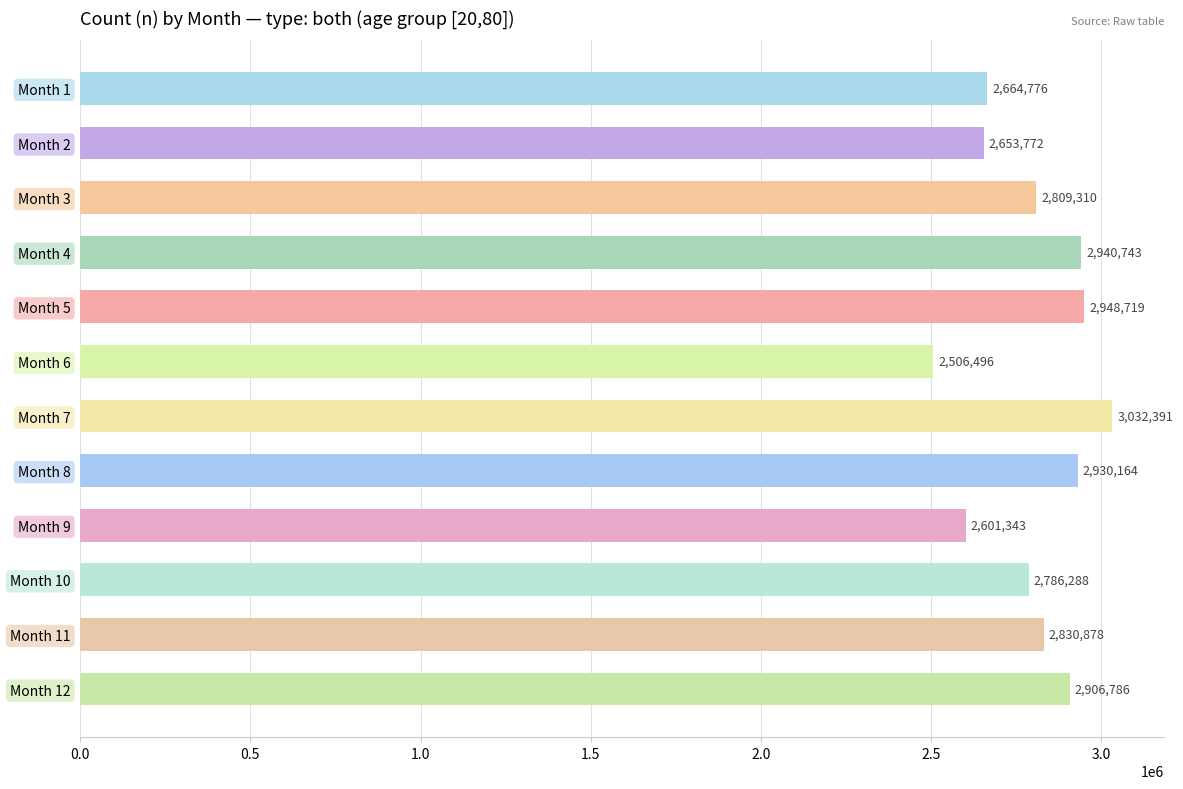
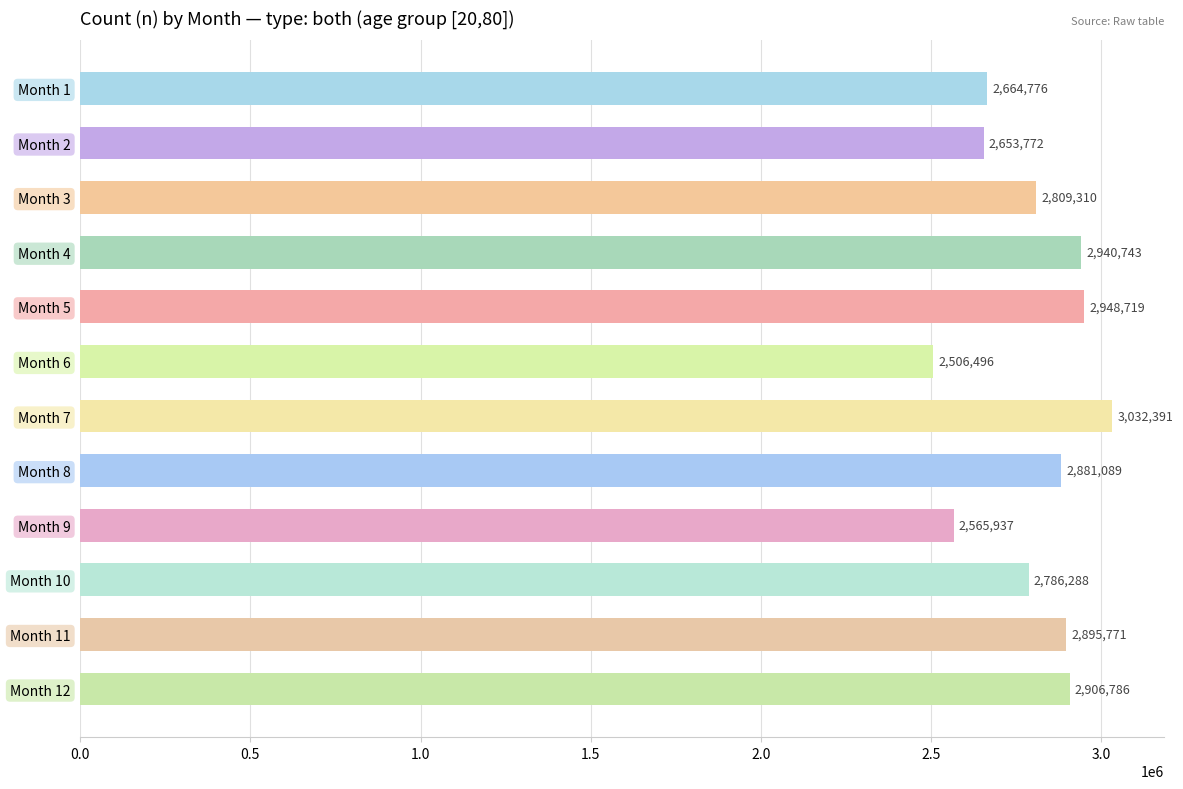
Month 8: 2,930,164 -> 2,881,089
Month 9: 2,601,343 -> 2,565,937
Month 11: 2,830,878 -> 2,895,771
